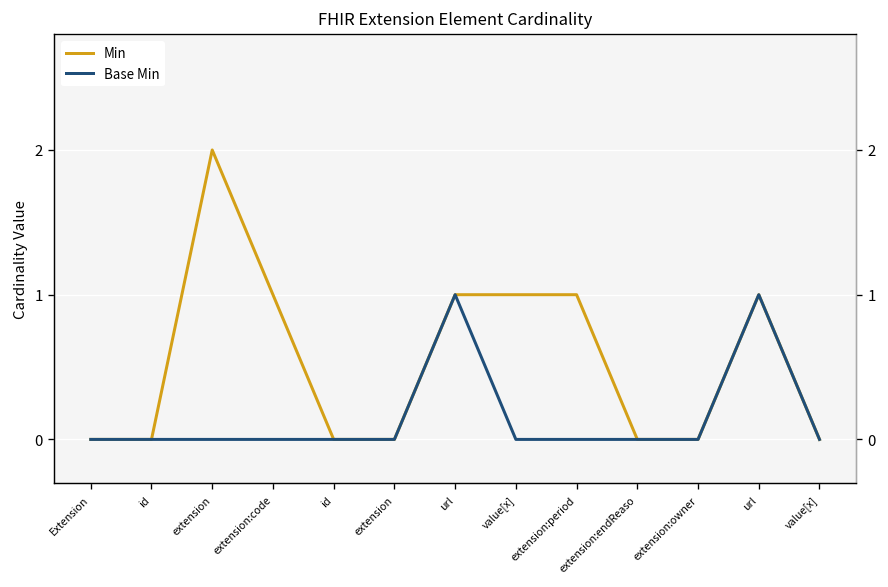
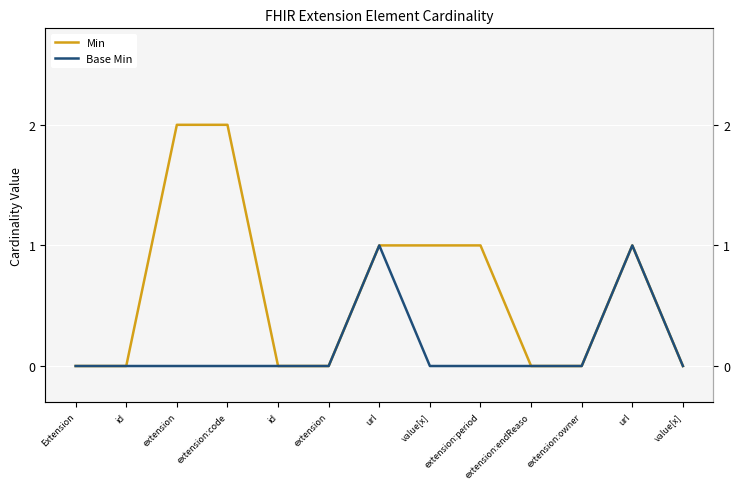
Min, extension:code: 1 -> 2
